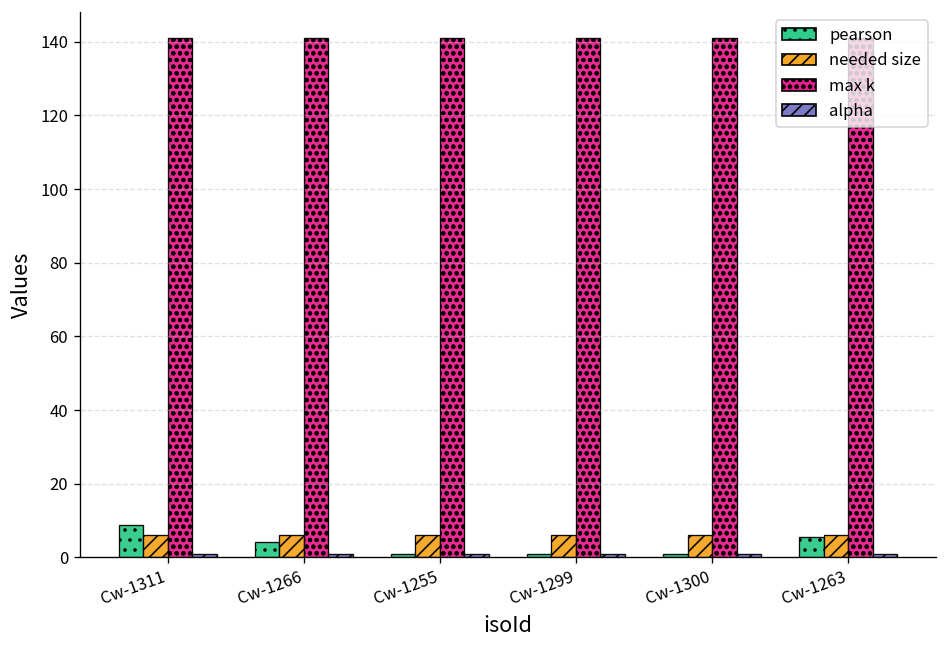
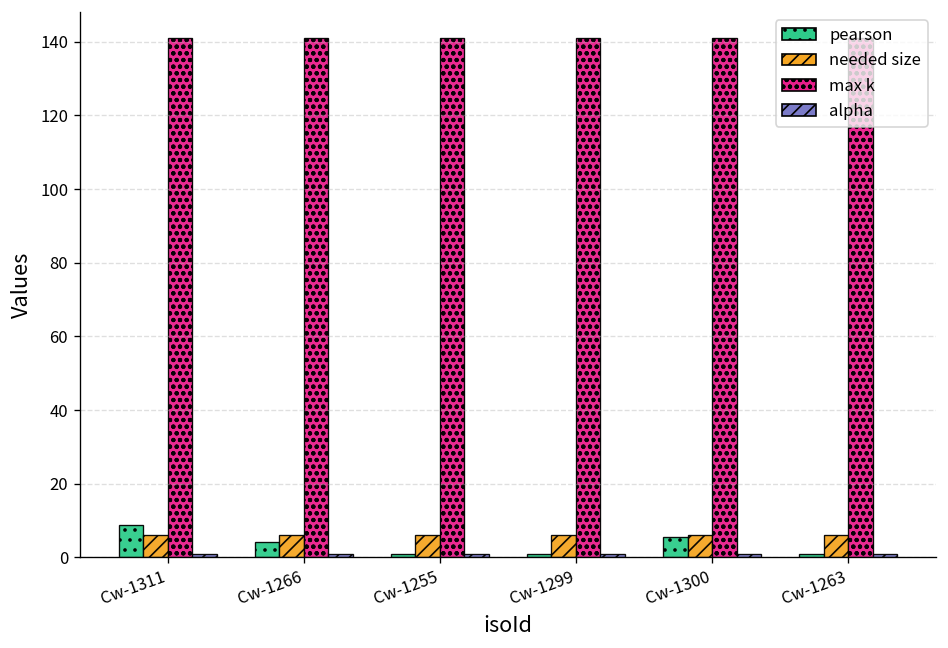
pearson, Cw-1300: 1 -> 6
pearson, Cw-1263: 5 -> 1
